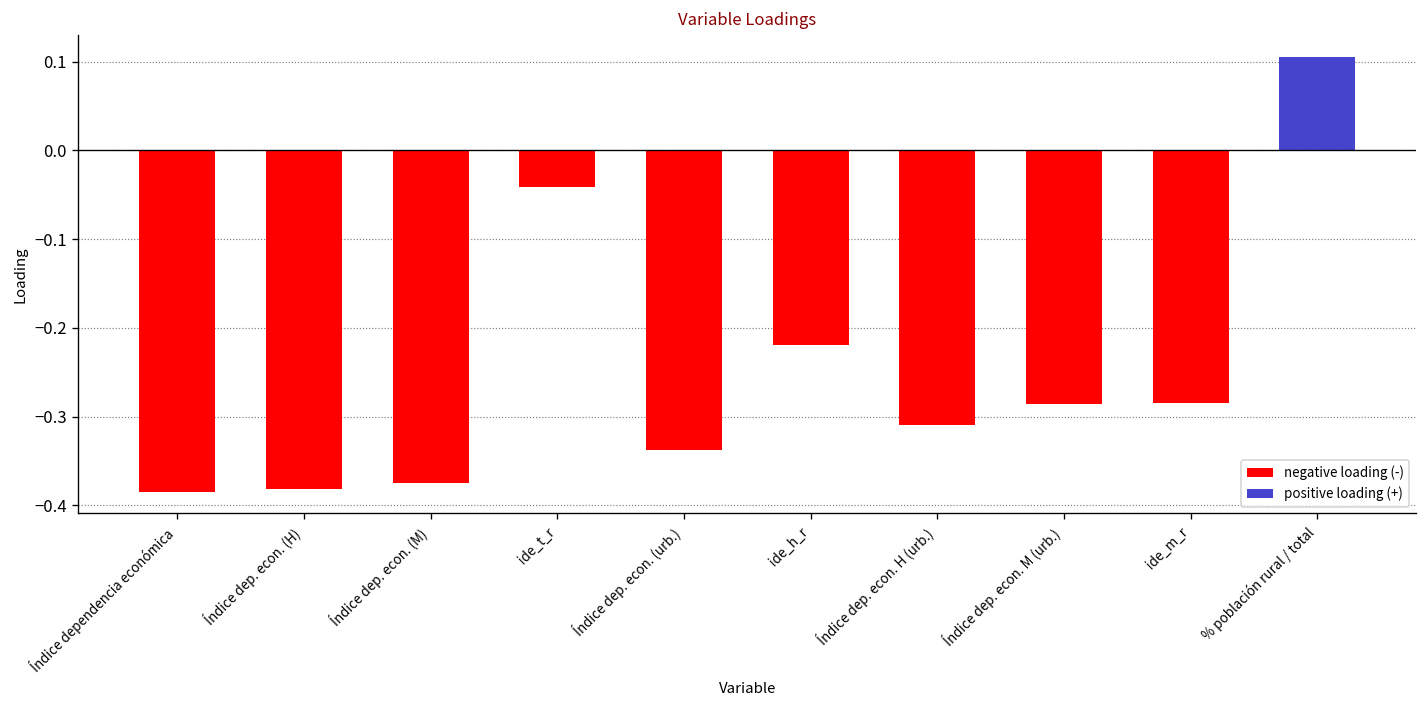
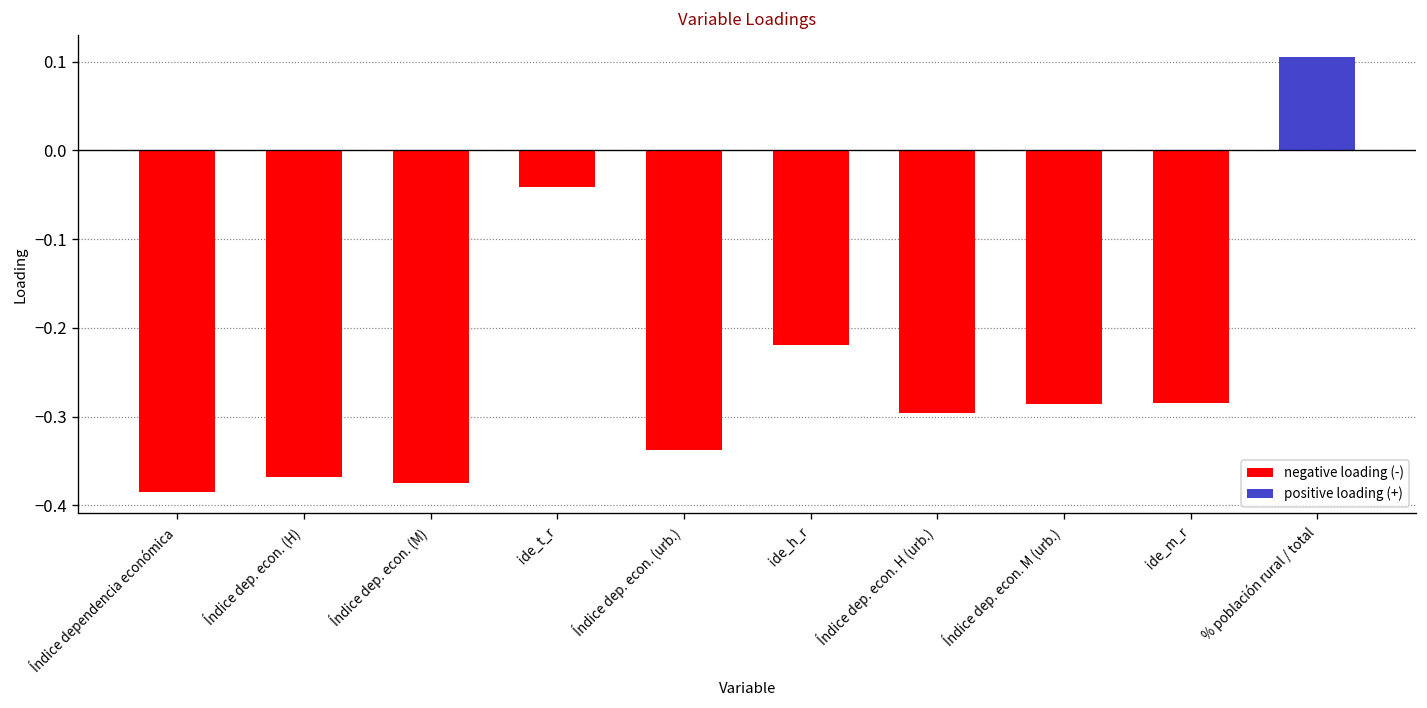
Índice dep. econ. (H): -0.38 -> -0.37
Índice dep. econ. H (urb.): -0.31 -> -0.30
